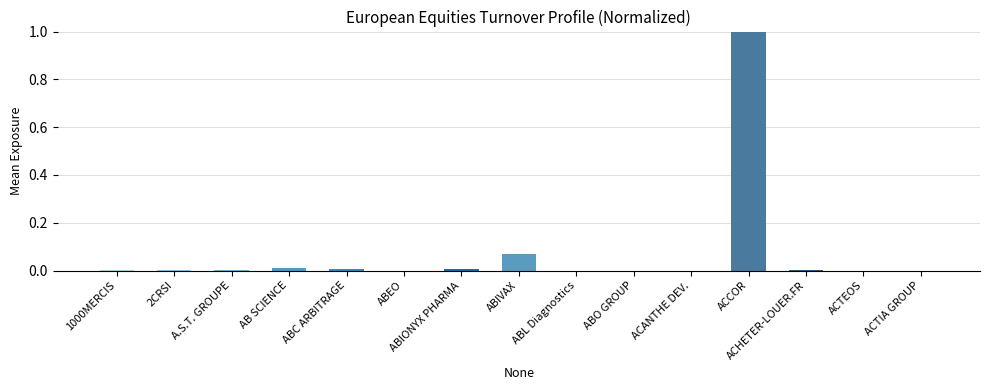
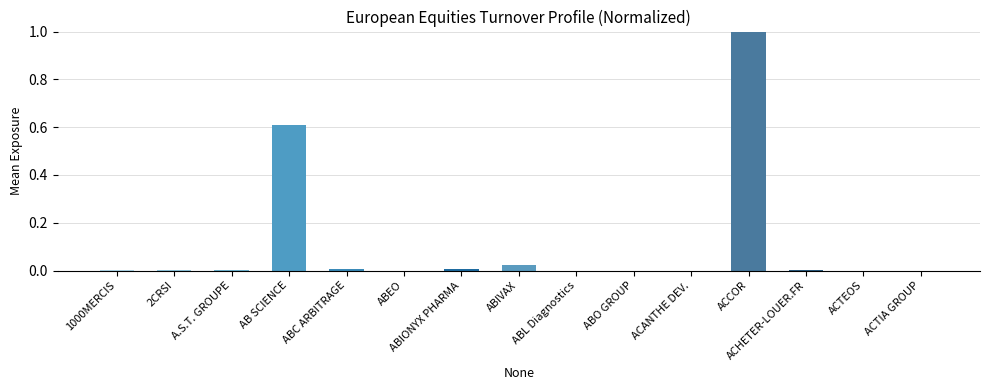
AB SCIENCE: 0.01 -> 0.61
ABIVAX: 0.07 -> 0.02
